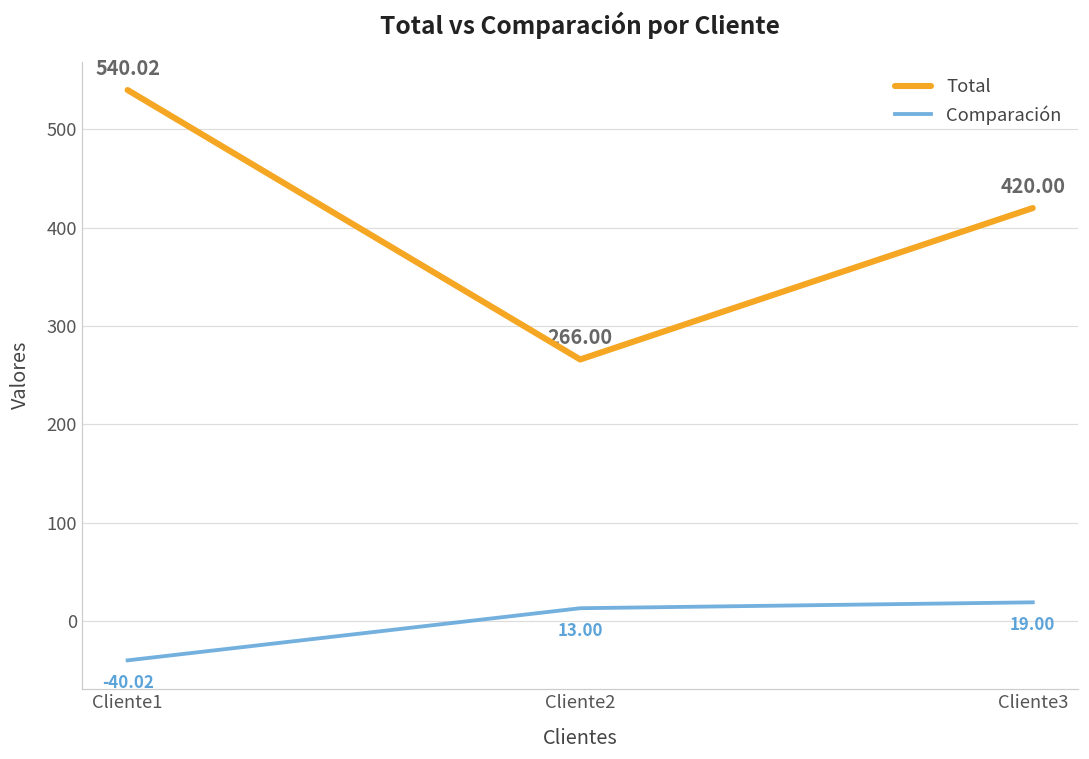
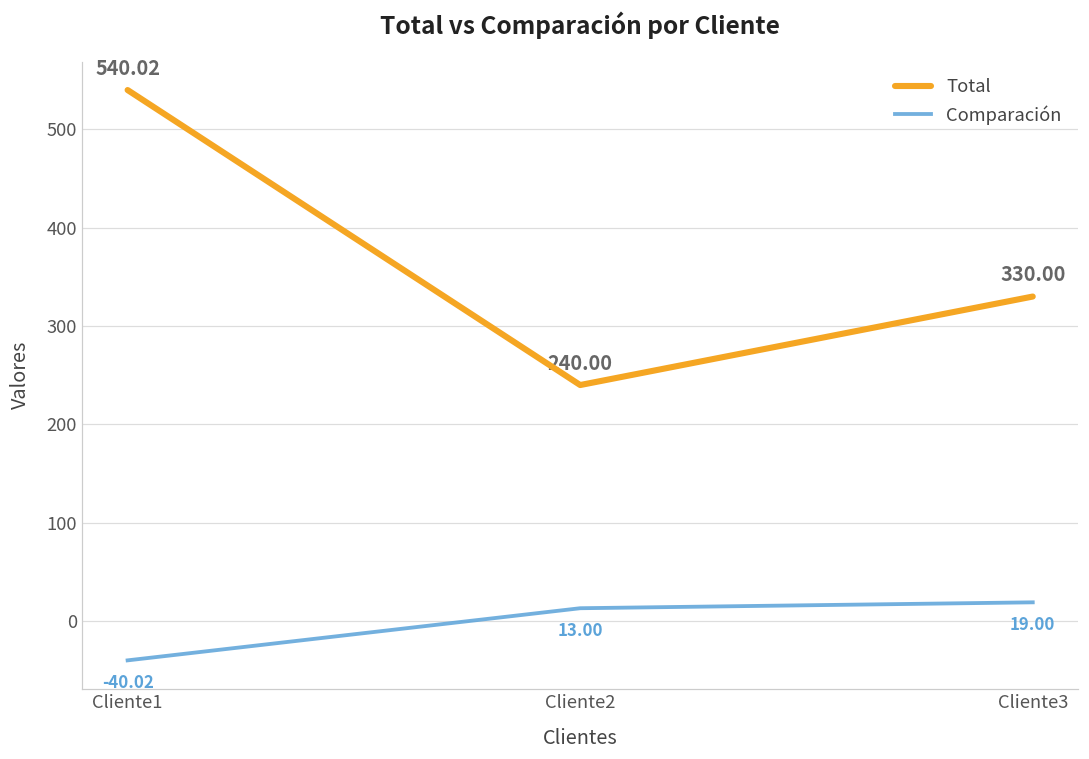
Total, Cliente2: 266.00 -> 240.00
Total, Cliente3: 420.00 -> 330.00
